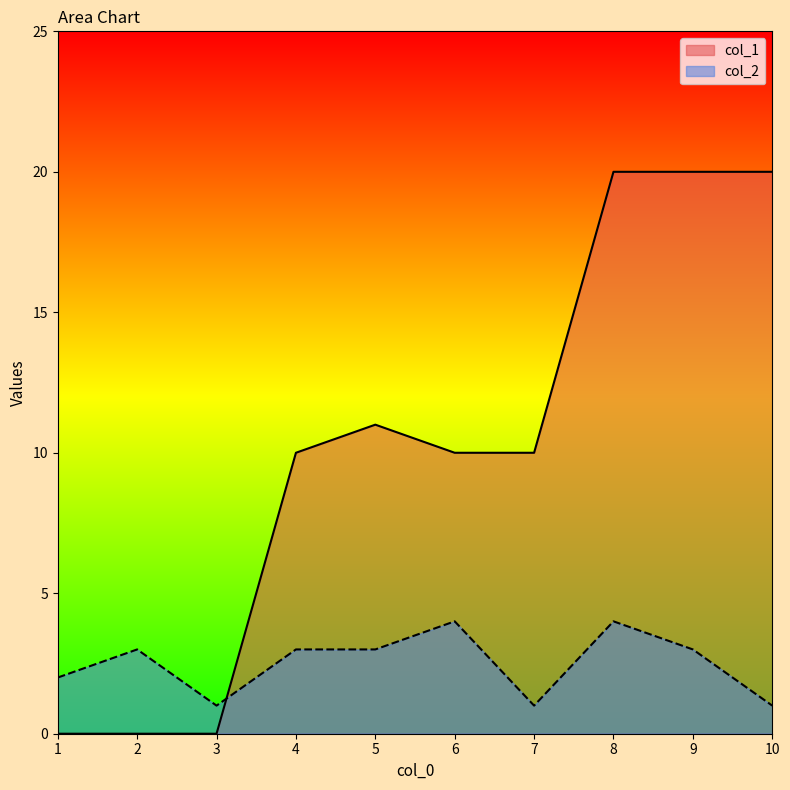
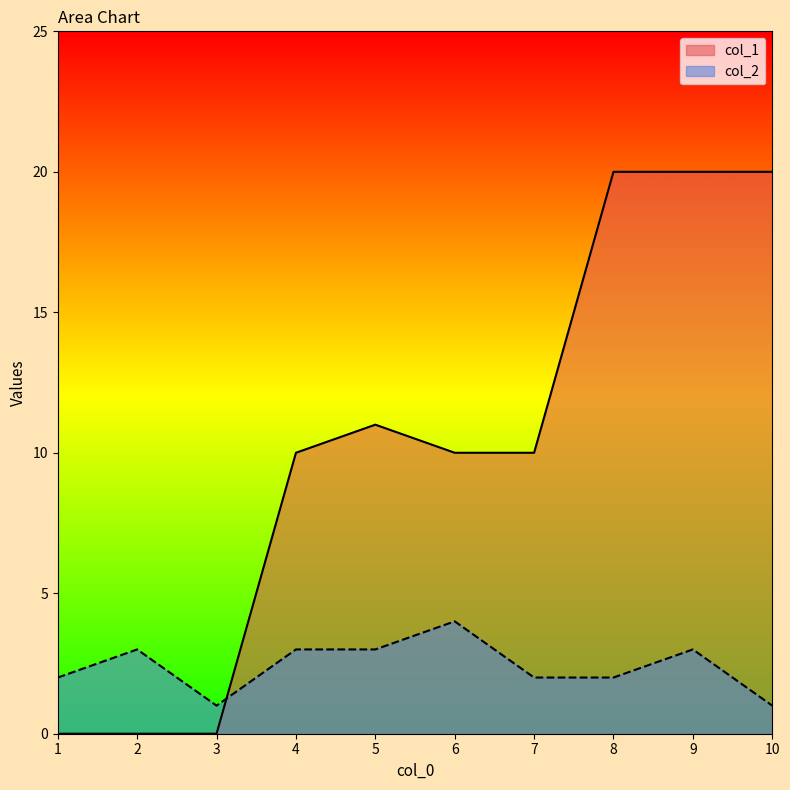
col_2, 7: 1 -> 2
col_2, 8: 4 -> 2
